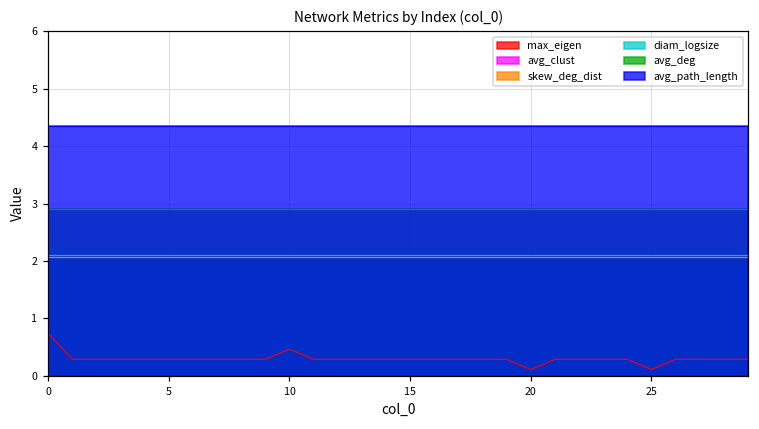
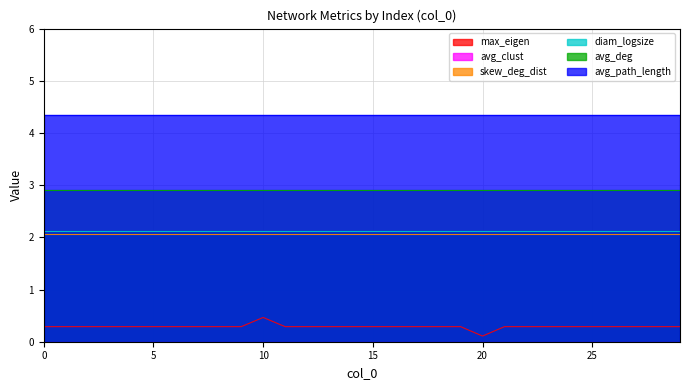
max_eigen, 0: 0.7 -> 0.3
max_eigen, 25: 0.1 -> 0.3
